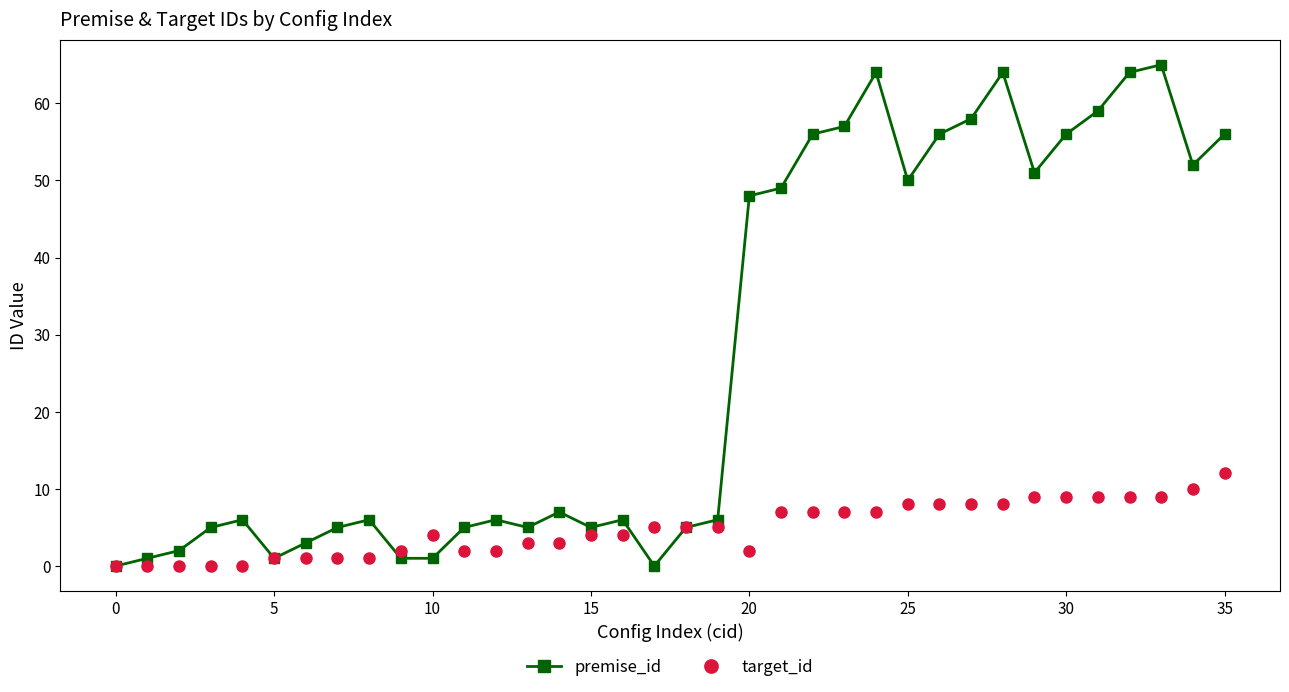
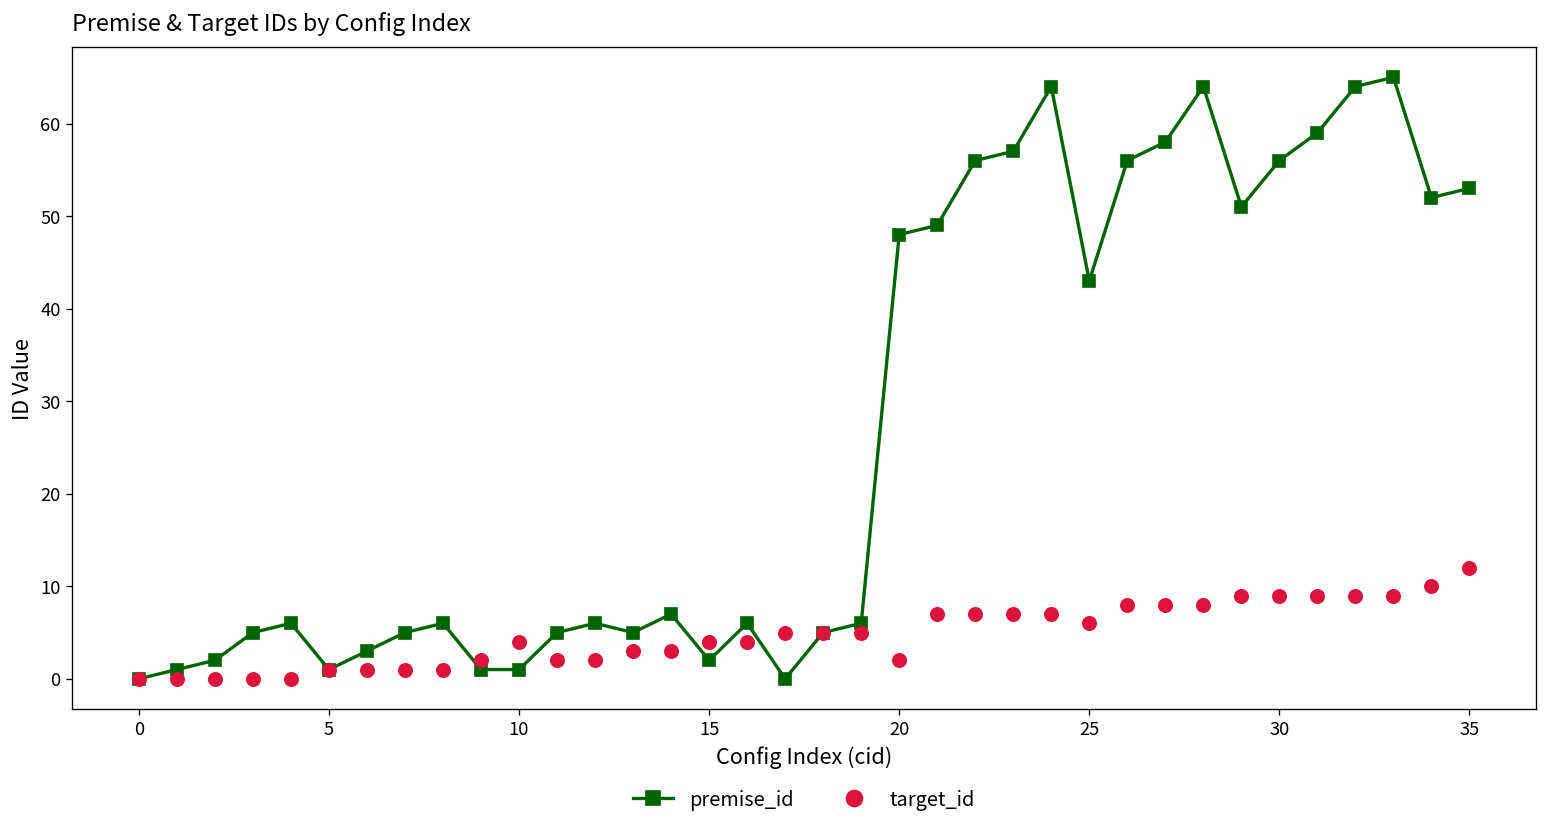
premise_id, 15: 5 -> 2
premise_id, 25: 50 -> 43
target_id, 25: 8 -> 6
premise_id, 35: 56 -> 53
